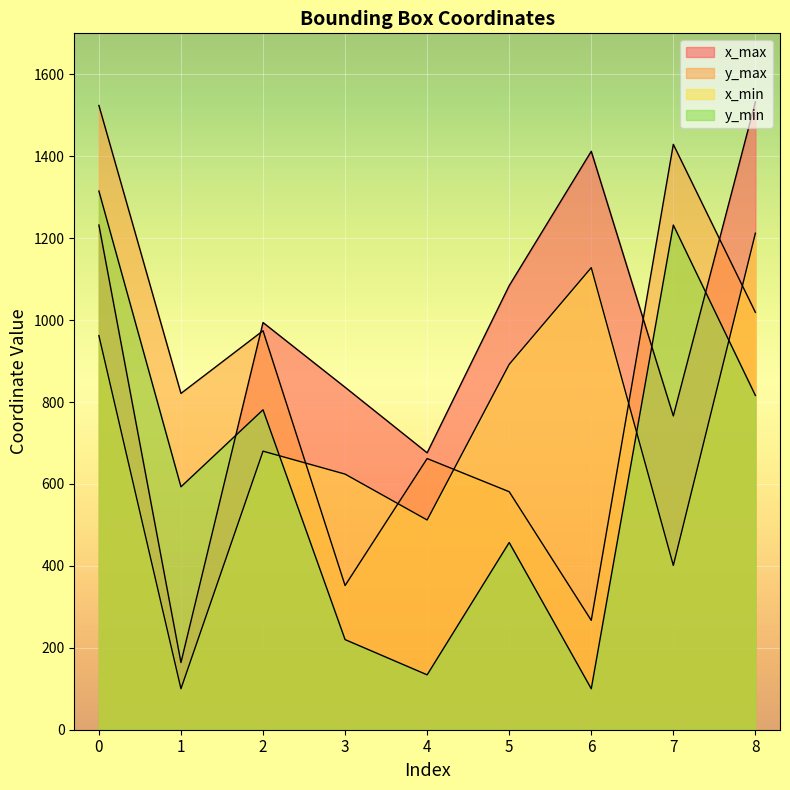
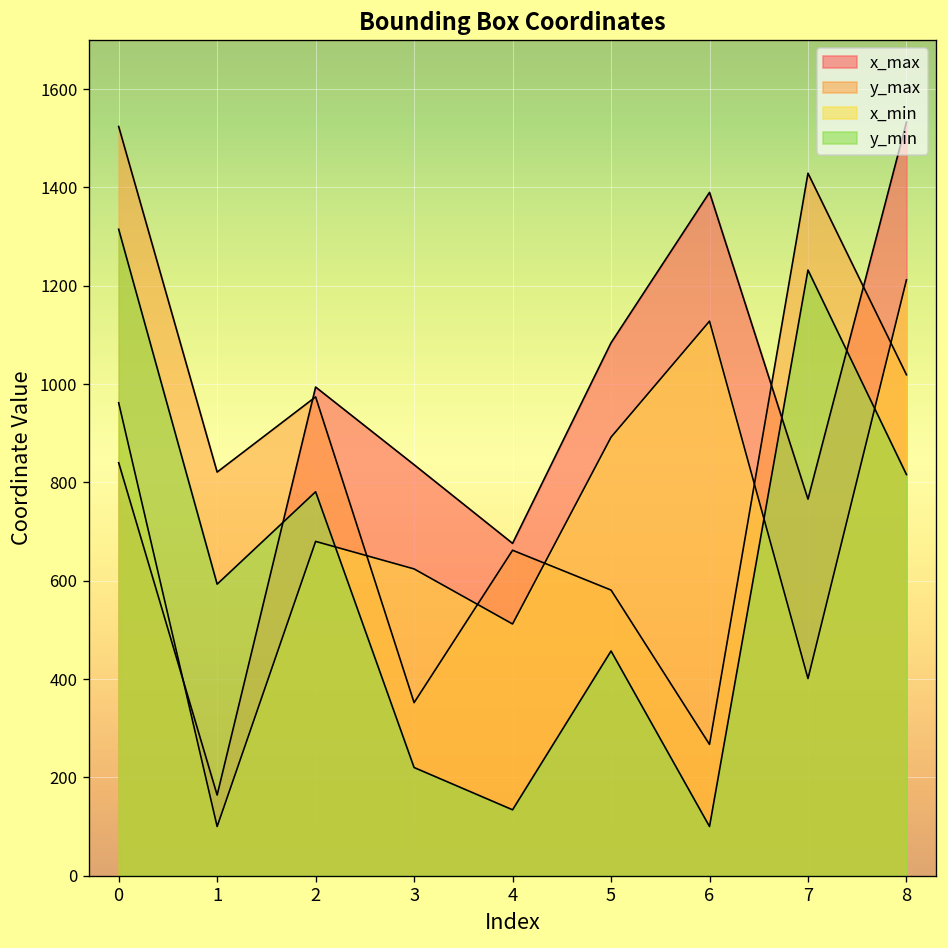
x_max, 0: 1230 -> 840
x_max, 6: 1410 -> 1390
